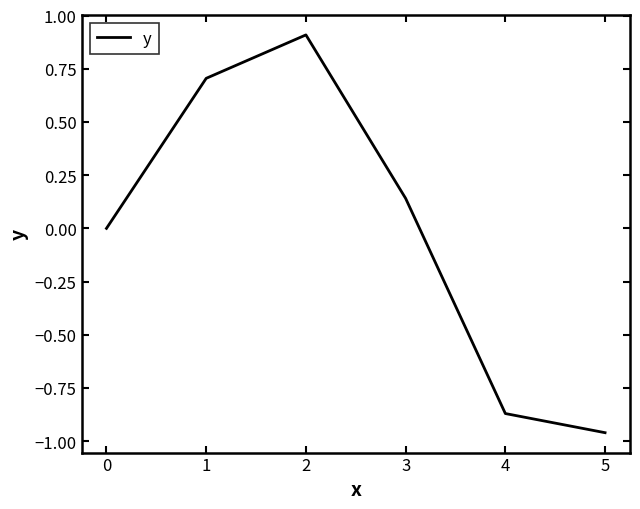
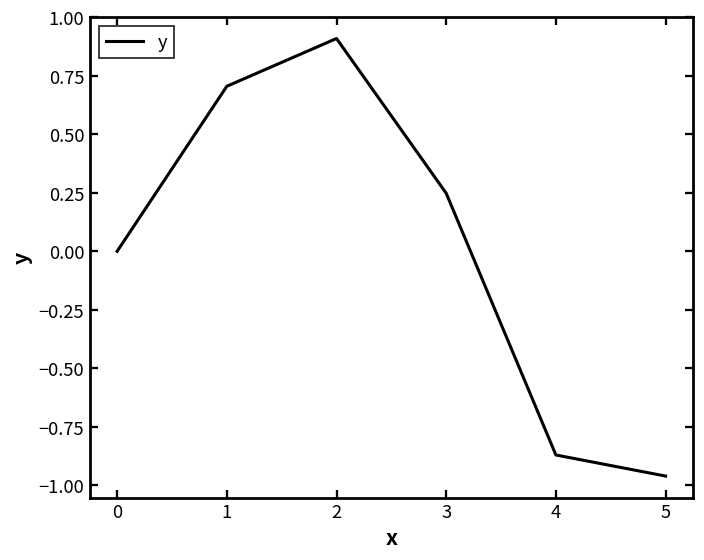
3: 0.14 -> 0.25
